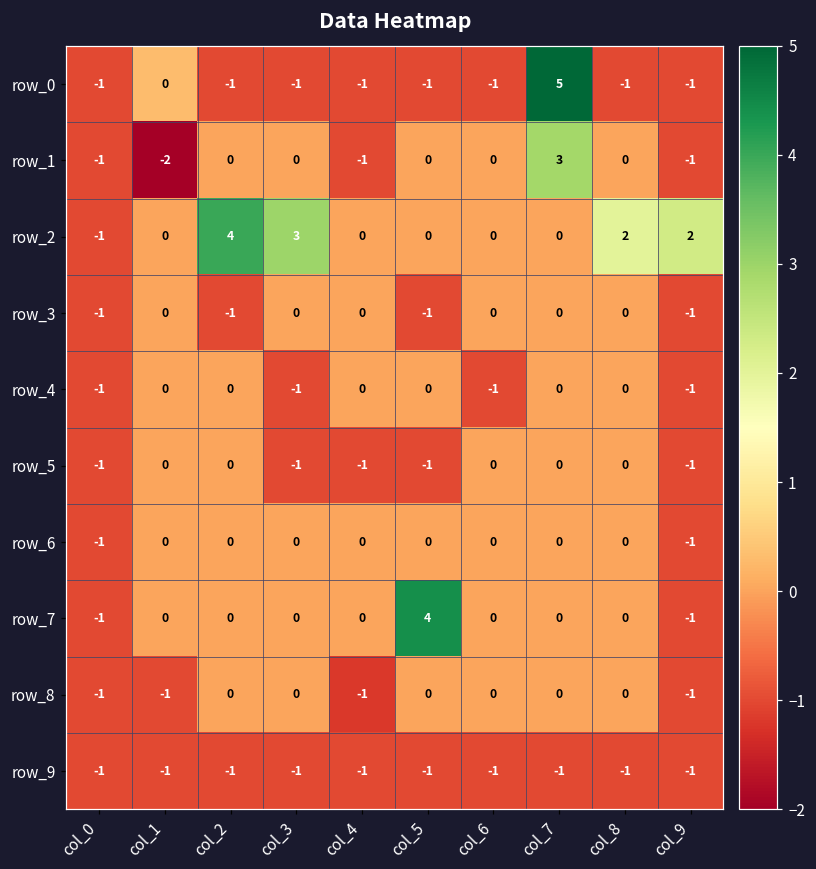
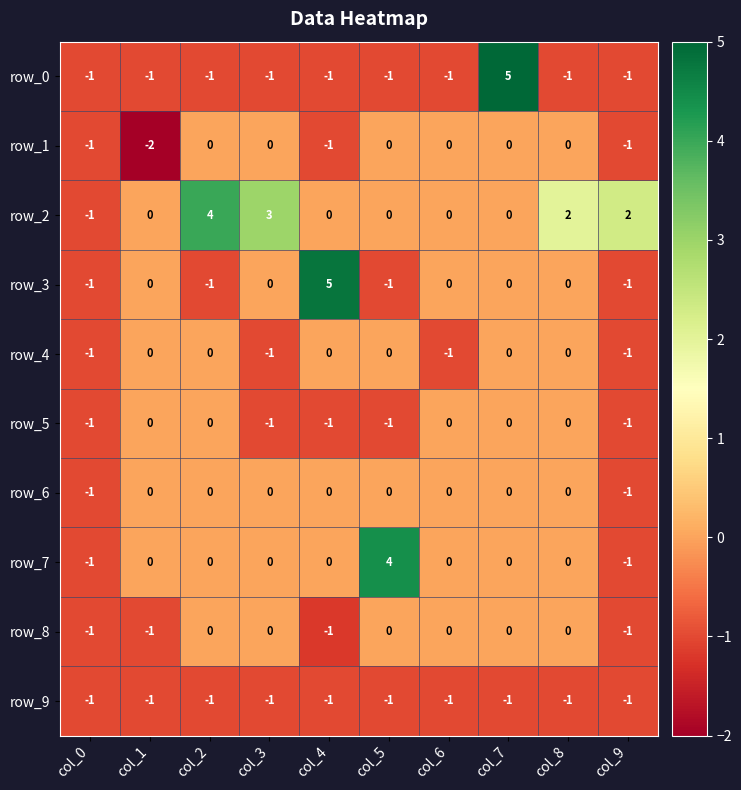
row_0, col_1: 0 -> -1
row_1, col_7: 3 -> 0
row_3, col_4: 0 -> 5
